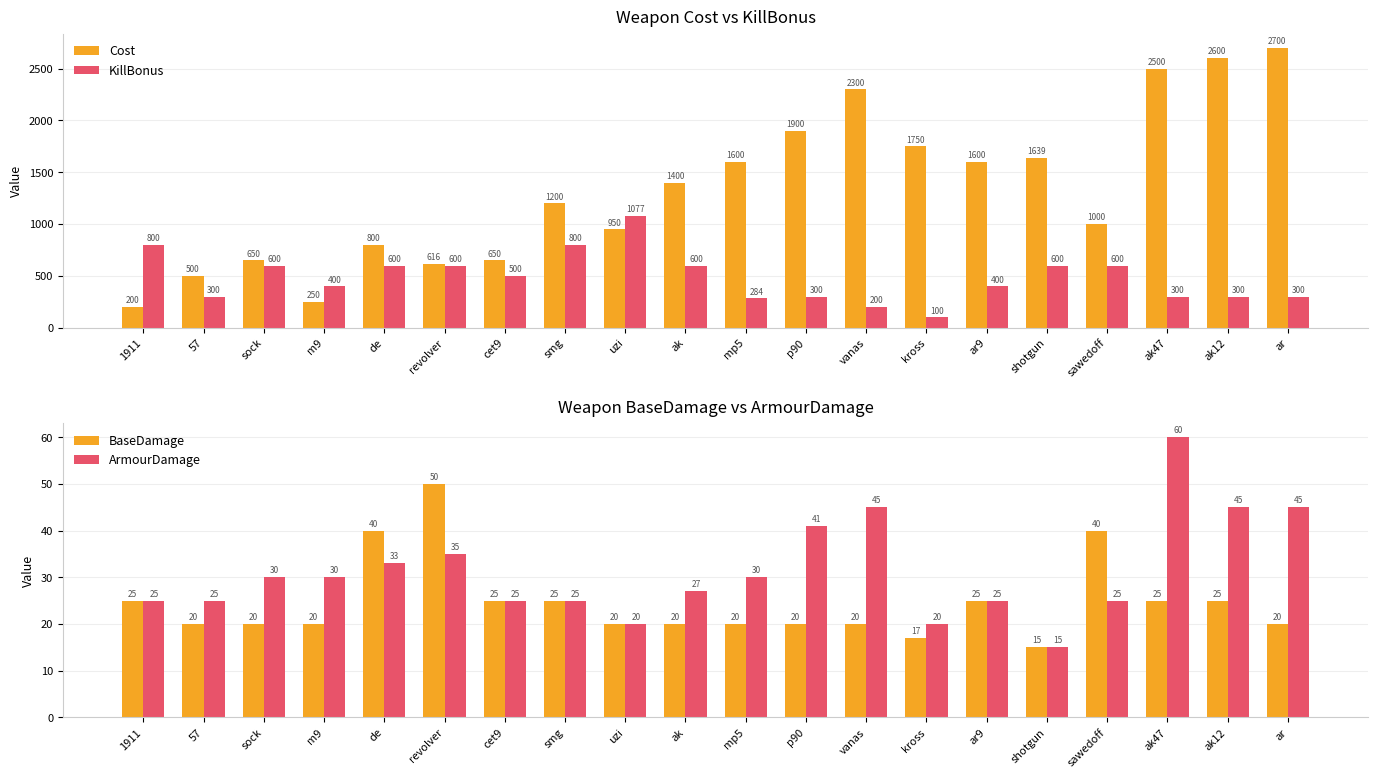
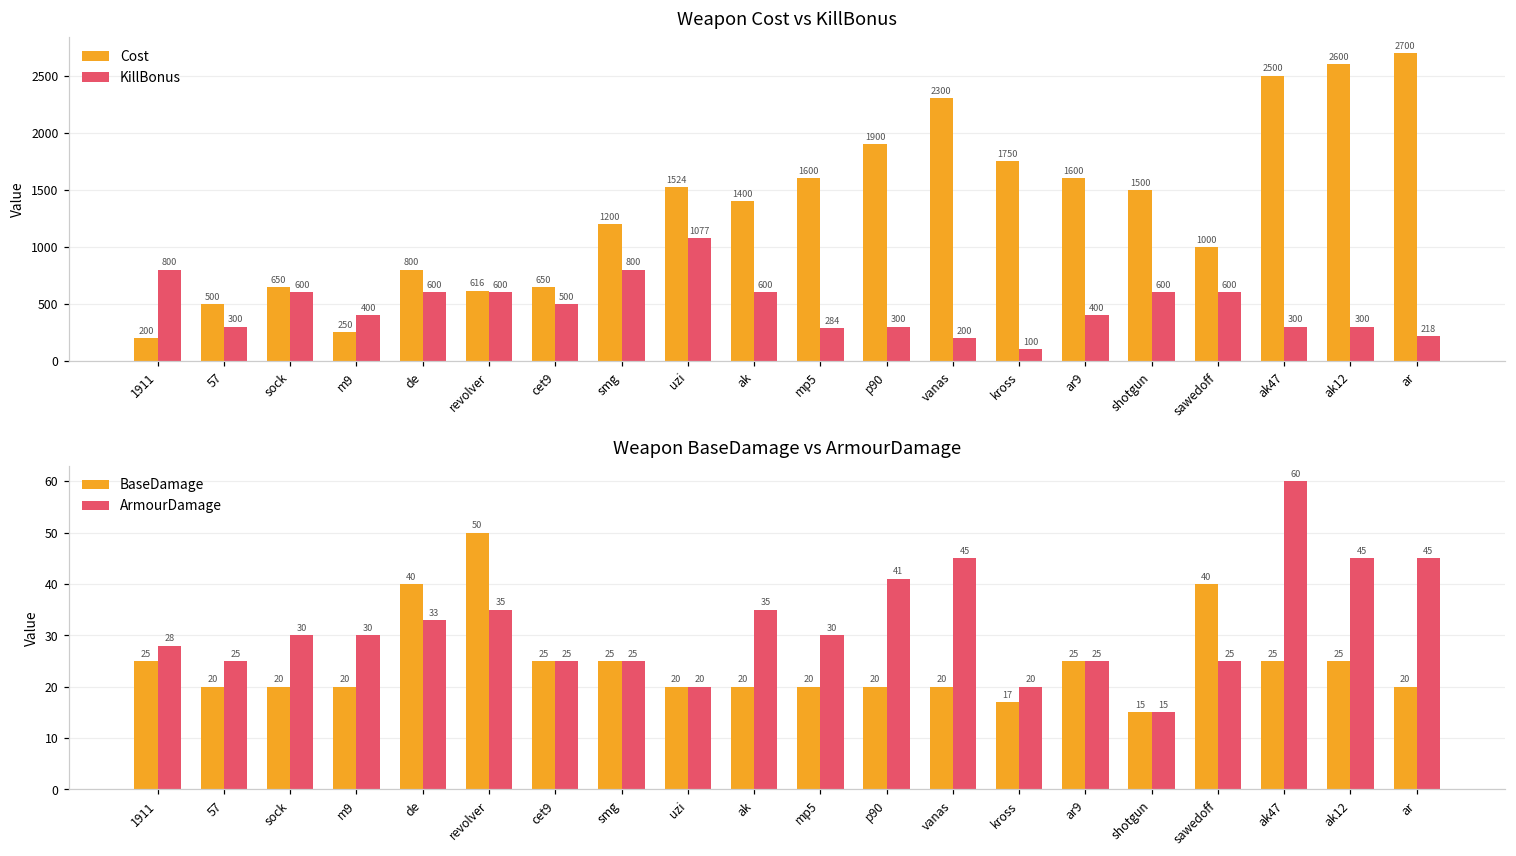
Weapon Cost vs KillBonus, Cost, uzi: 950 -> 1524
Weapon Cost vs KillBonus, Cost, shotgun: 1639 -> 1500
Weapon Cost vs KillBonus, KillBonus, ar: 300 -> 218
Weapon BaseDamage vs ArmourDamage, ArmourDamage, 1911: 25 -> 28
Weapon BaseDamage vs ArmourDamage, ArmourDamage, ak: 27 -> 35
